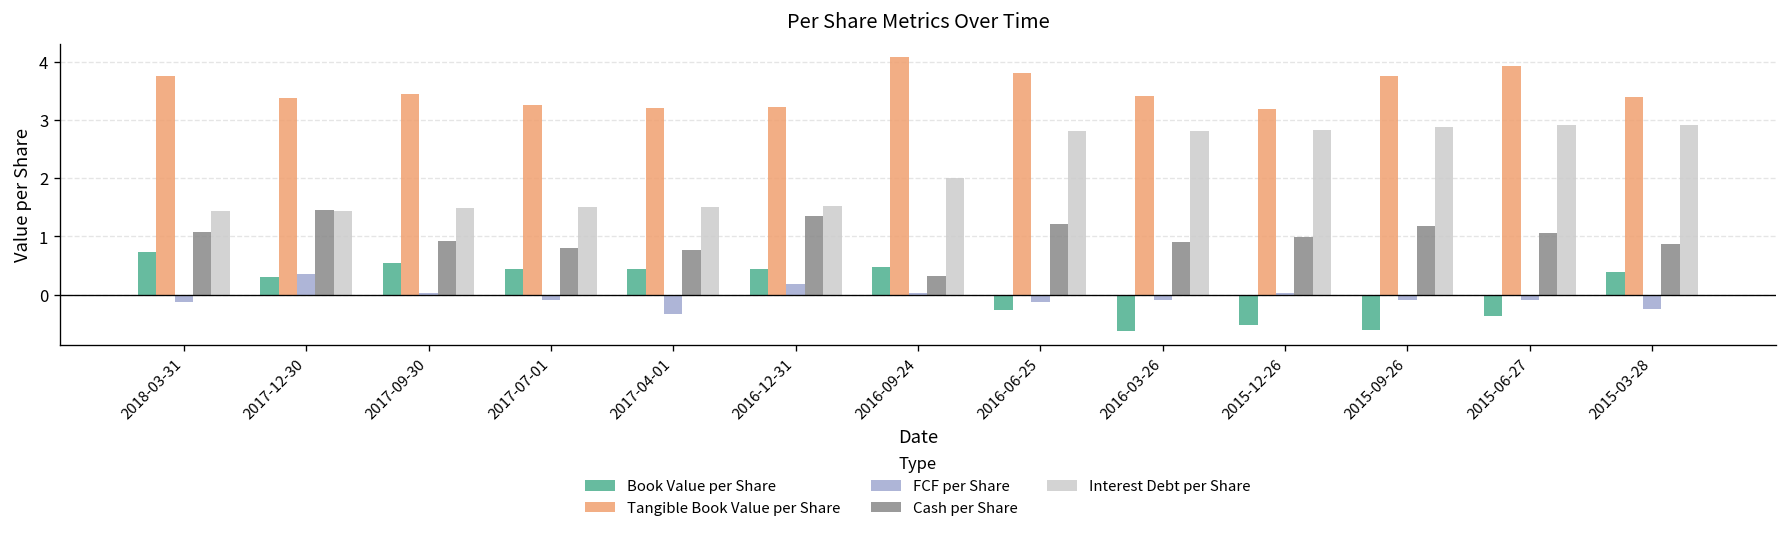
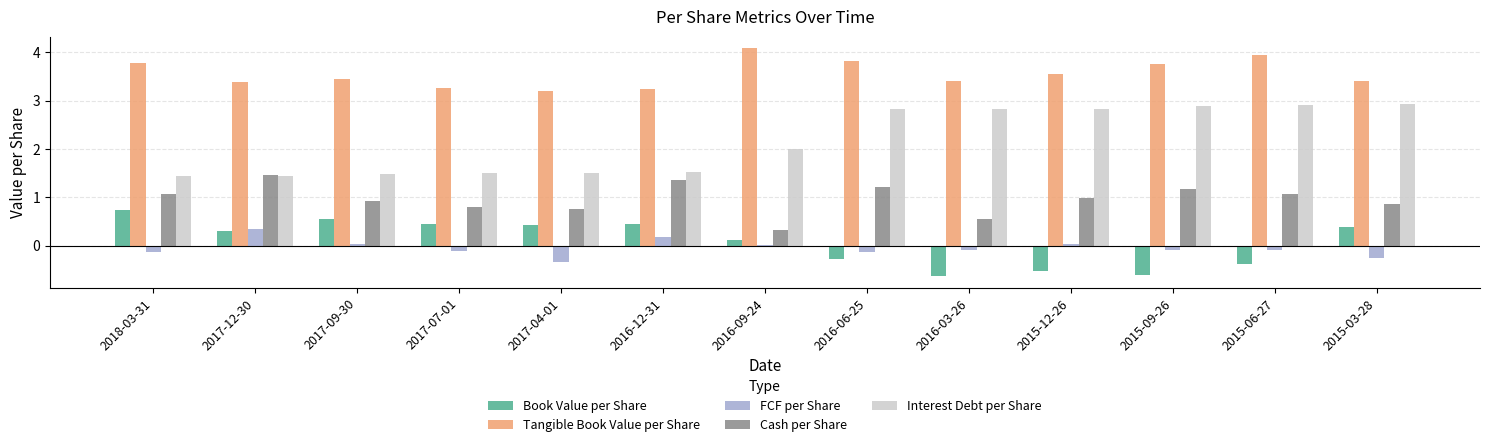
Book Value per Share, 2016-09-24: 0.5 -> 0.1
Cash per Share, 2016-03-26: 0.9 -> 0.5
Tangible Book Value per Share, 2015-12-26: 3.2 -> 3.5
